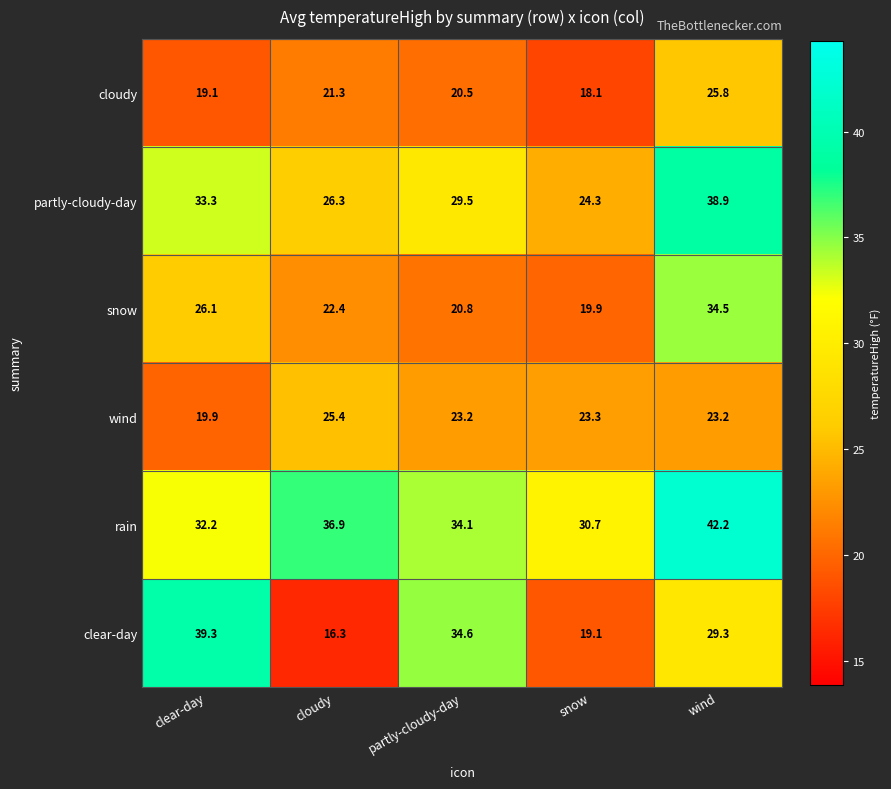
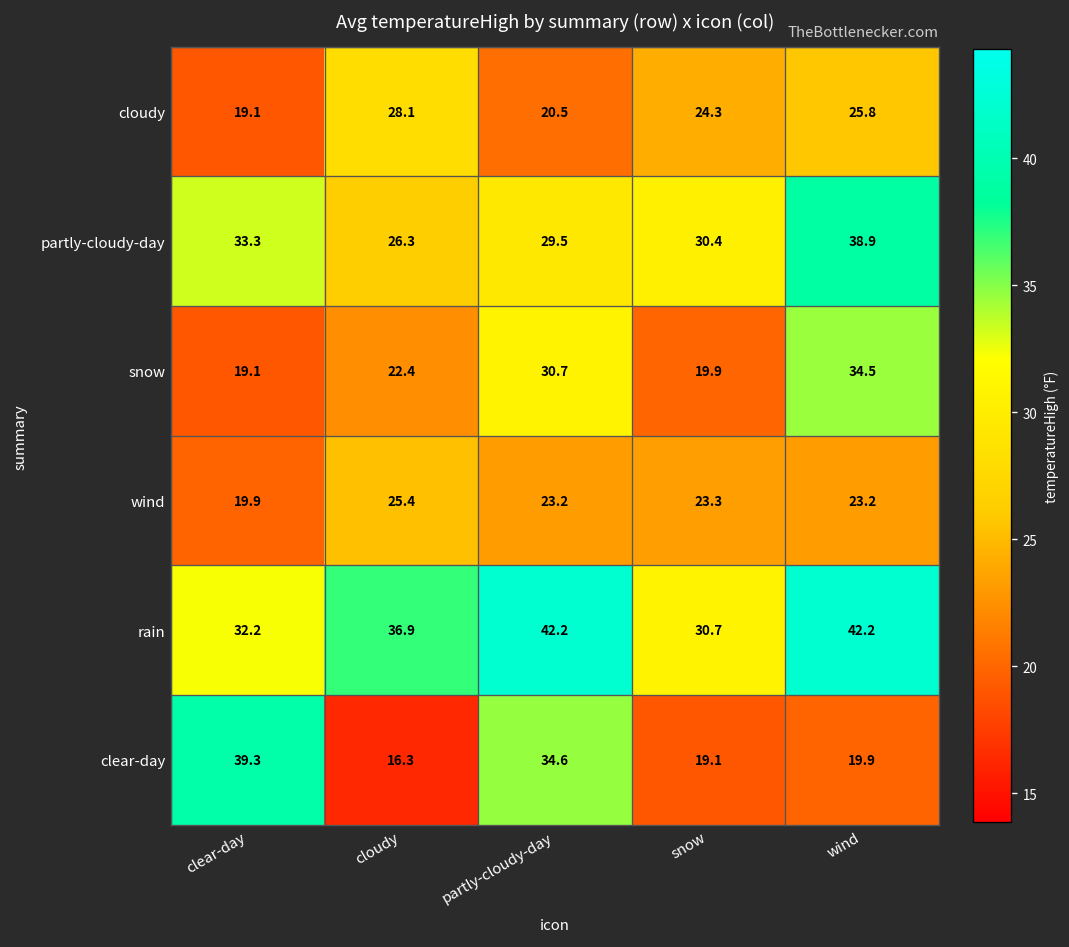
cloudy, cloudy: 21.3 -> 28.1
cloudy, snow: 18.1 -> 24.3
partly-cloudy-day, snow: 24.3 -> 30.4
snow, clear-day: 26.1 -> 19.1
snow, partly-cloudy-day: 20.8 -> 30.7
rain, partly-cloudy-day: 34.1 -> 42.2
clear-day, wind: 29.3 -> 19.9
